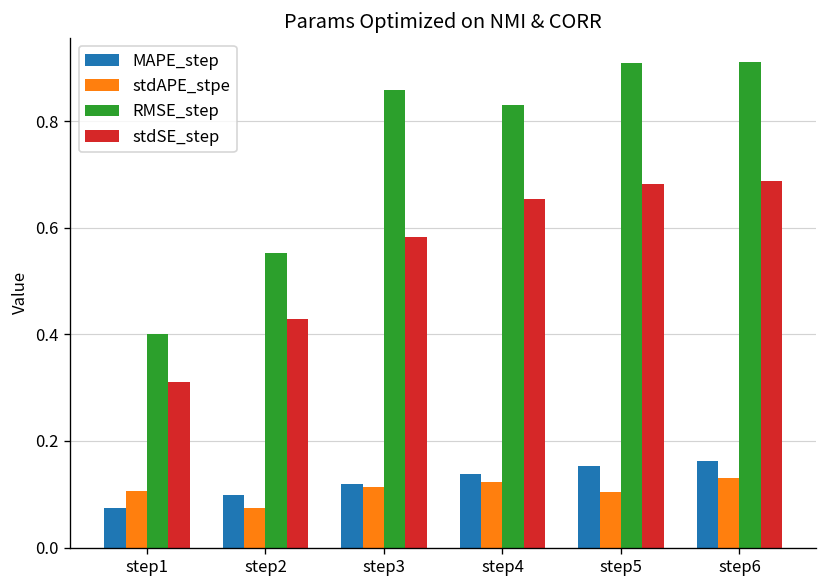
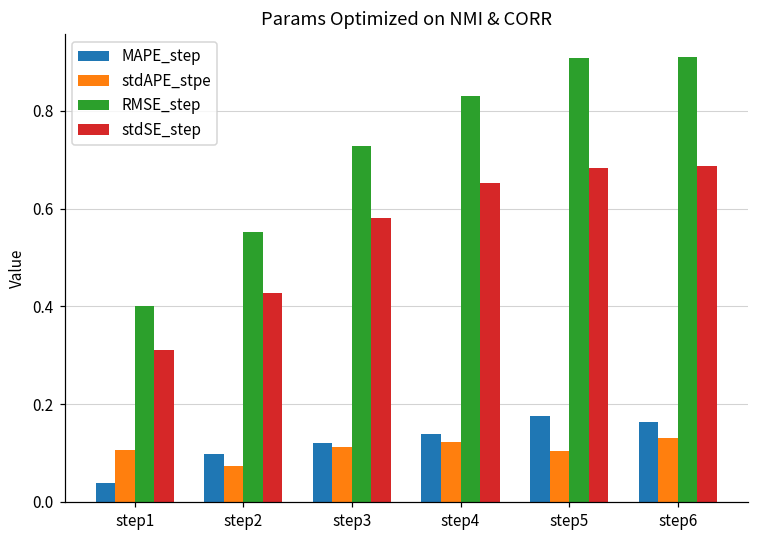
MAPE_step, step1: 0.07 -> 0.04
RMSE_step, step3: 0.86 -> 0.73
MAPE_step, step5: 0.15 -> 0.18
